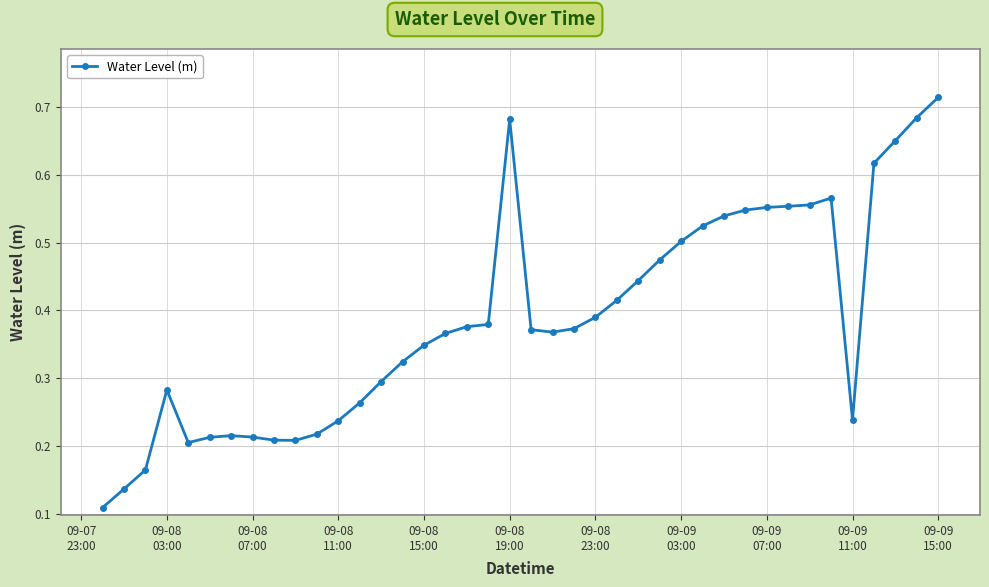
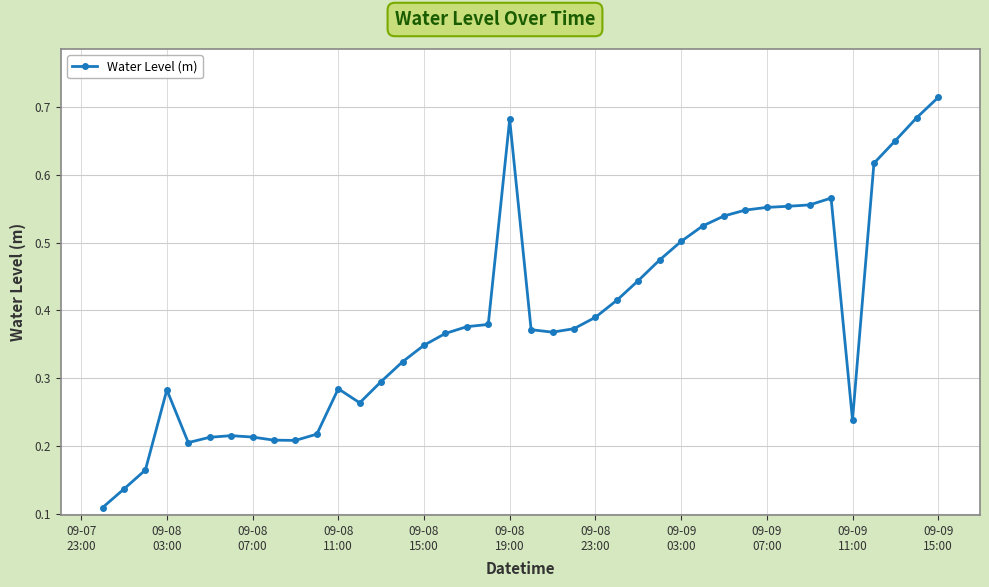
09-08 11:00: 0.24 -> 0.28
